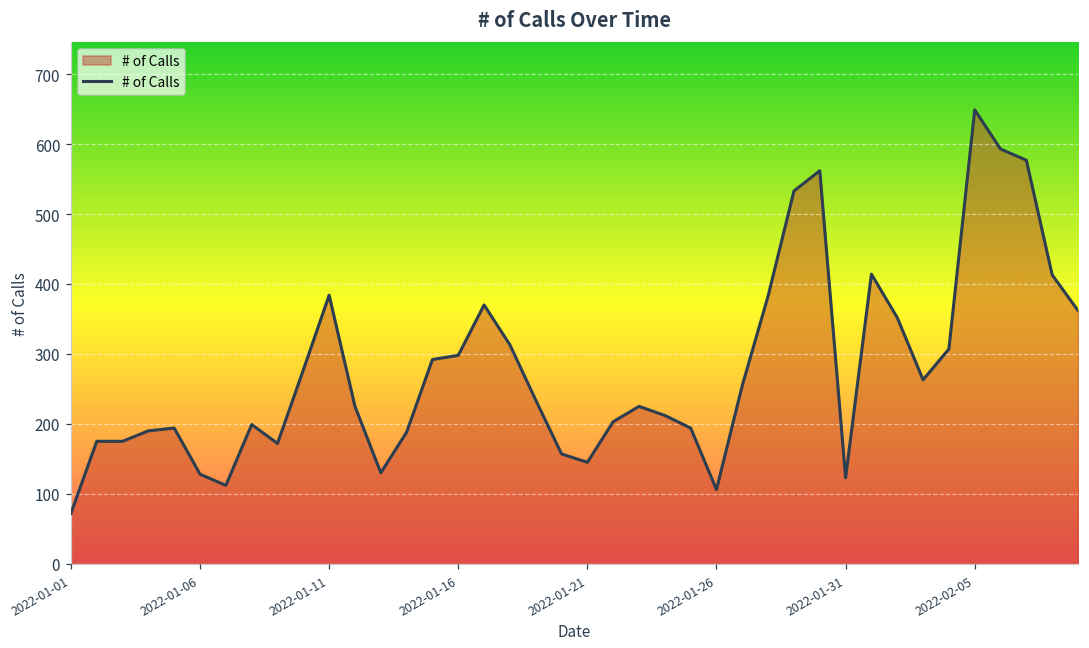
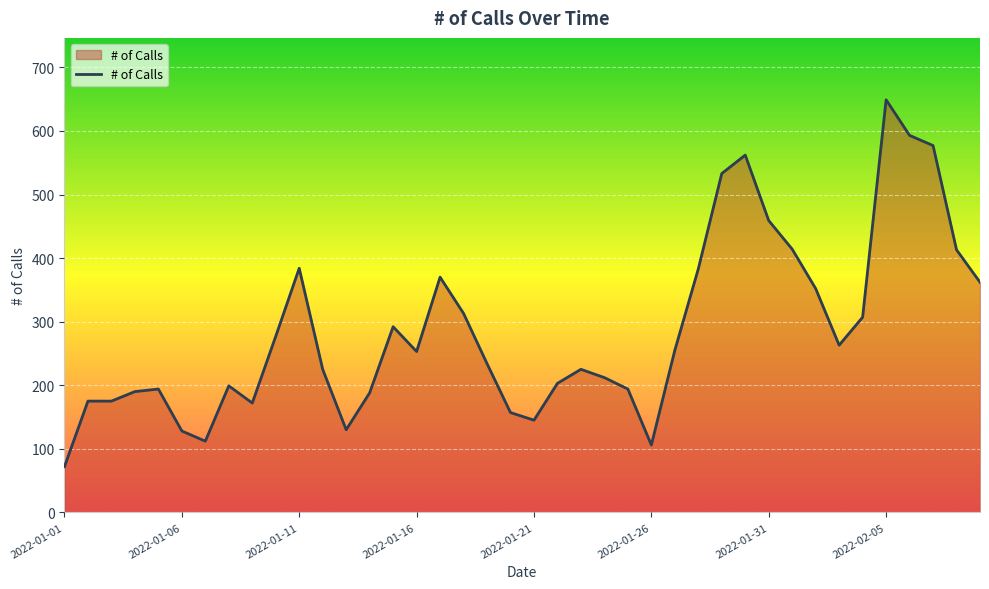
2022-01-16: 300 -> 250
2022-01-31: 120 -> 460
